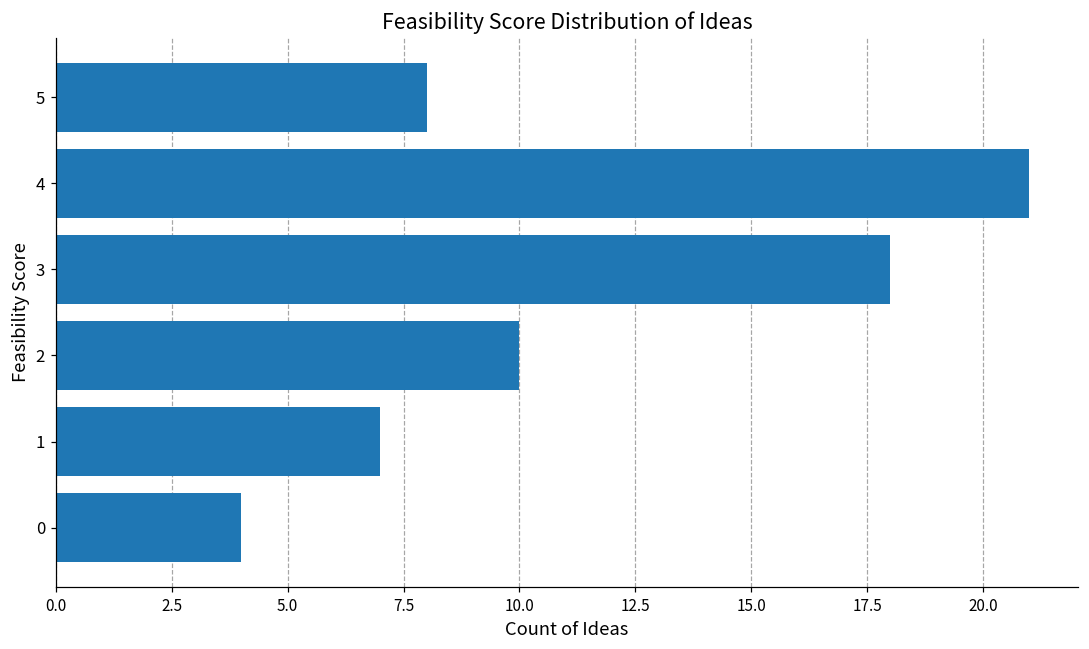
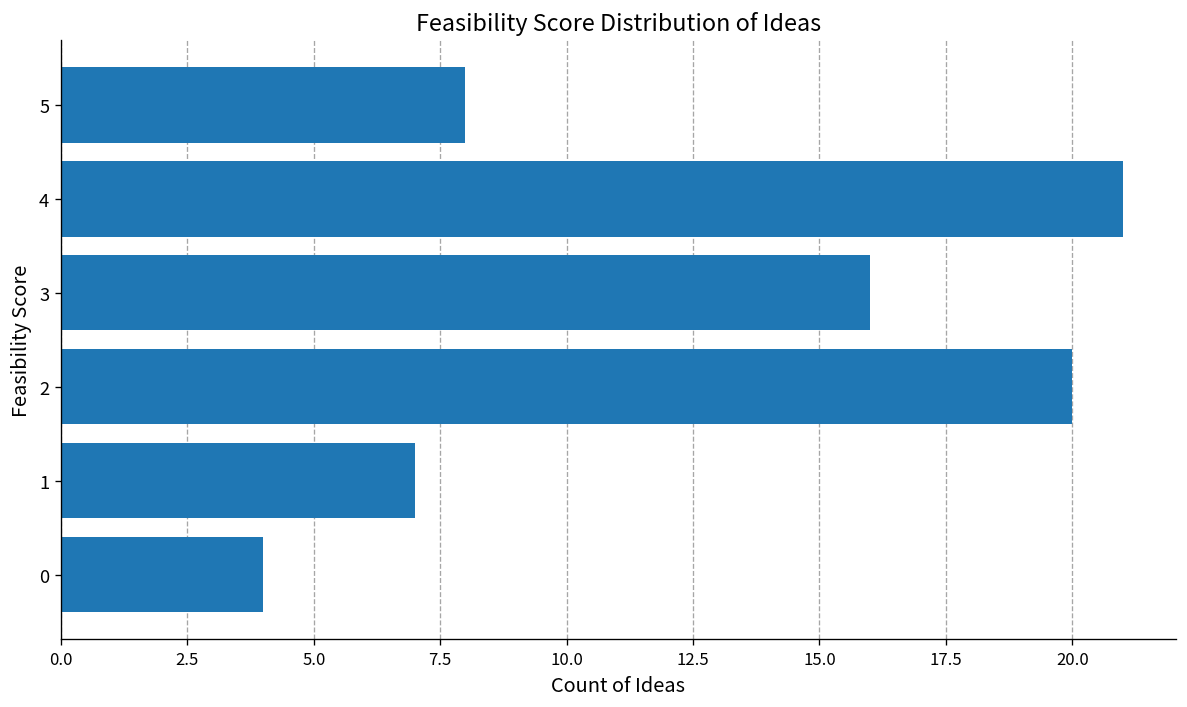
3: 18 -> 16
2: 10 -> 20
